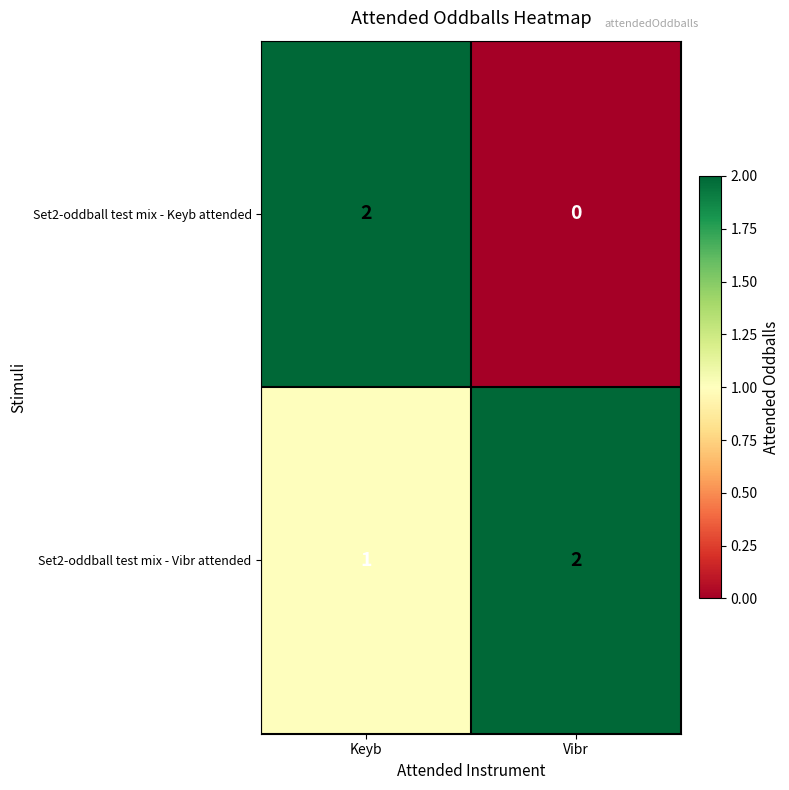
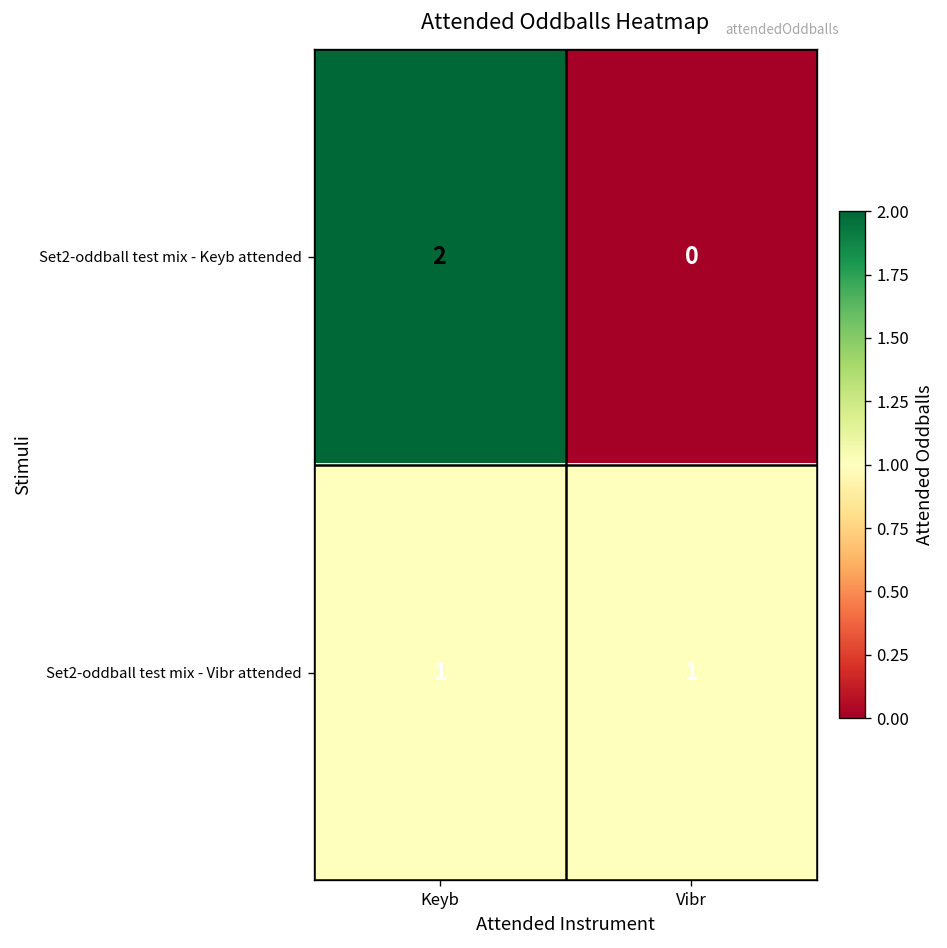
Set2-oddball test mix - Vibr attended, Vibr: 2 -> 1
